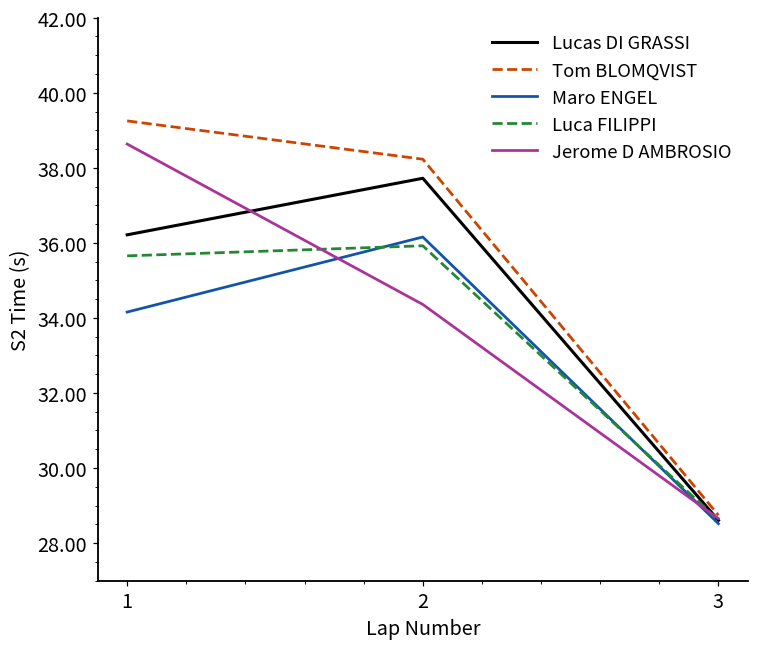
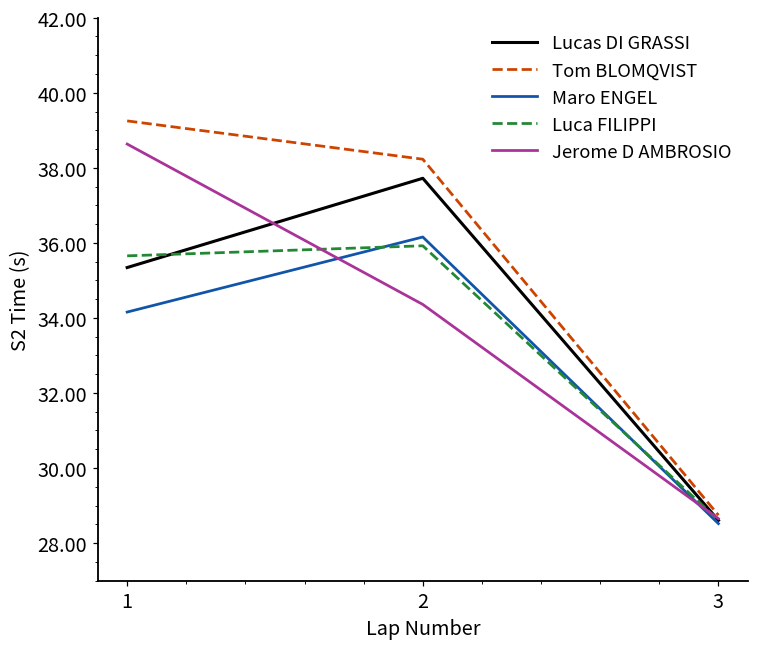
Lucas DI GRASSI, 1: 36.2 -> 35.3
